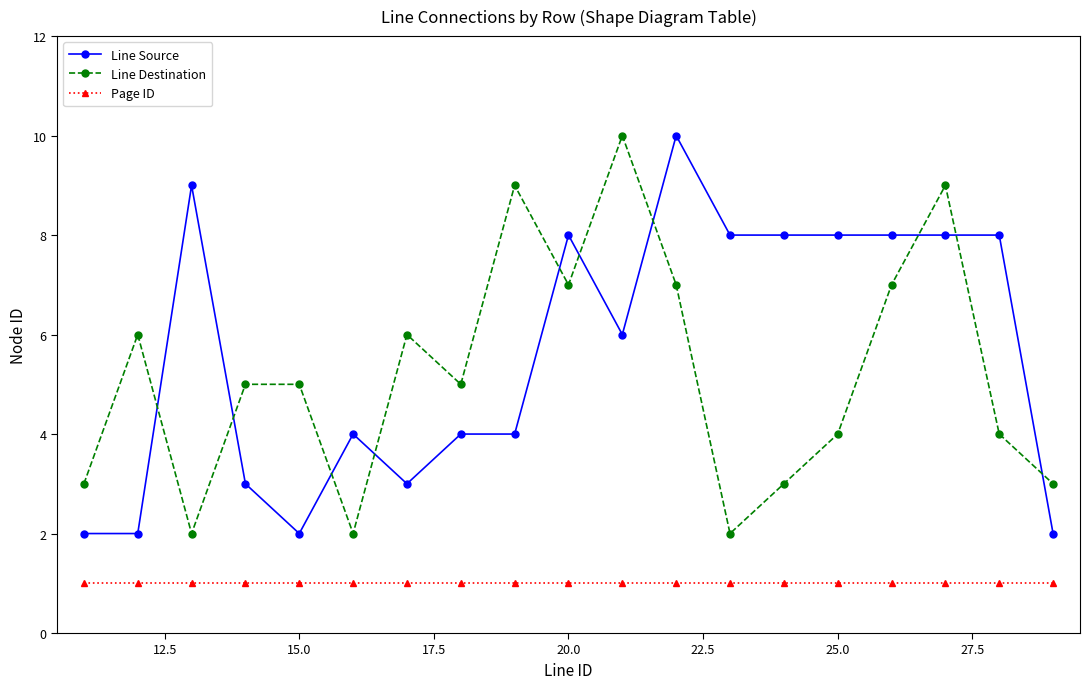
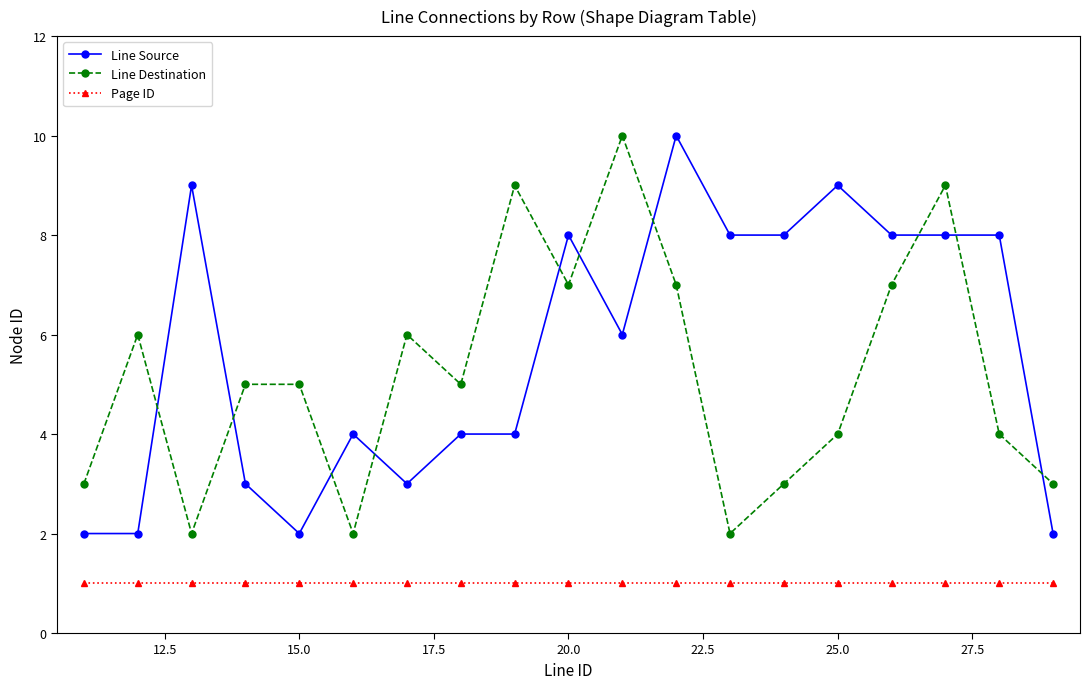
Line Source, 25.0: 8 -> 9
